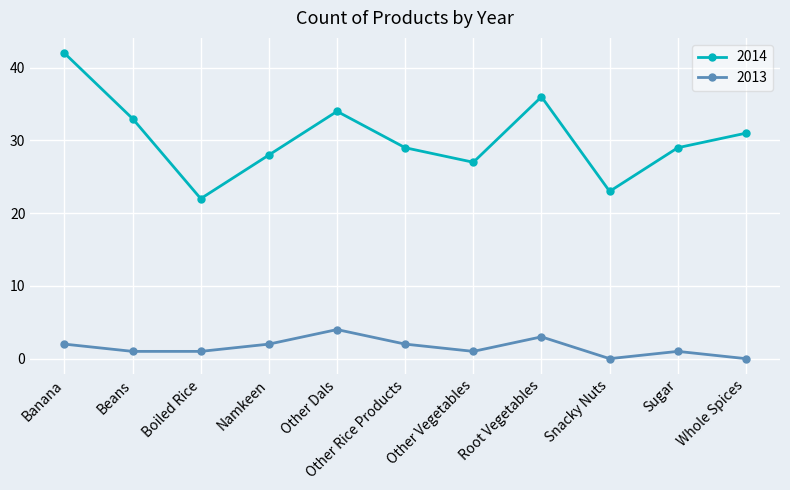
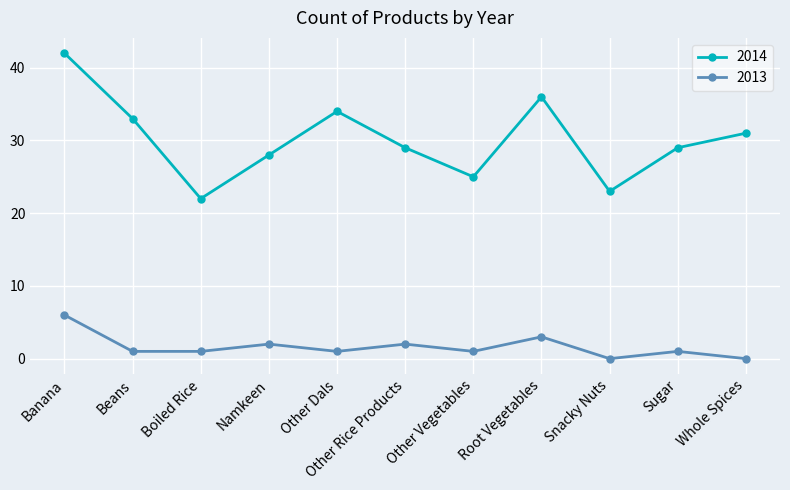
2013, Banana: 2 -> 6
2013, Other Dals: 4 -> 1
2014, Other Vegetables: 27 -> 25
